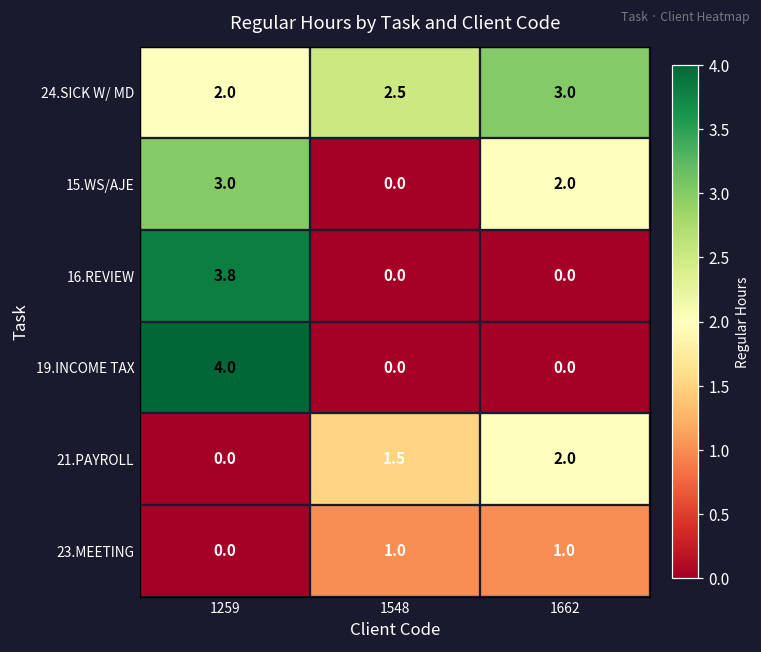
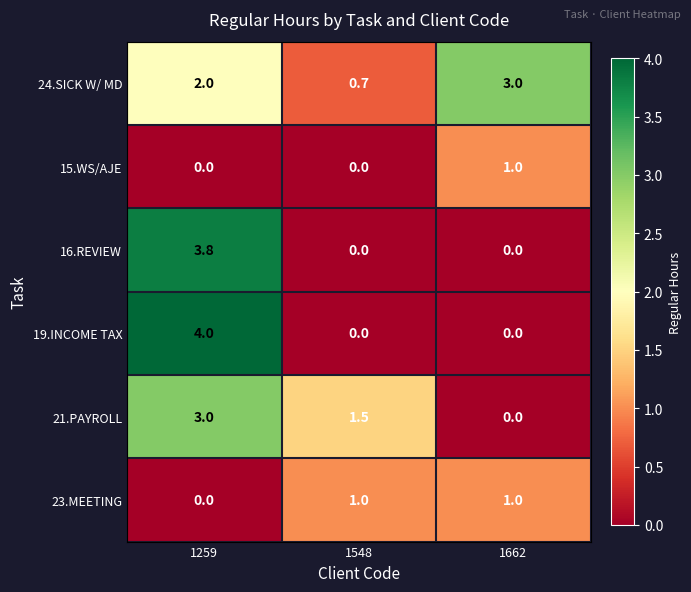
24.SICK W/ MD, 1548: 2.5 -> 0.7
15.WS/AJE, 1259: 3.0 -> 0.0
15.WS/AJE, 1662: 2.0 -> 1.0
21.PAYROLL, 1259: 0.0 -> 3.0
21.PAYROLL, 1662: 2.0 -> 0.0
